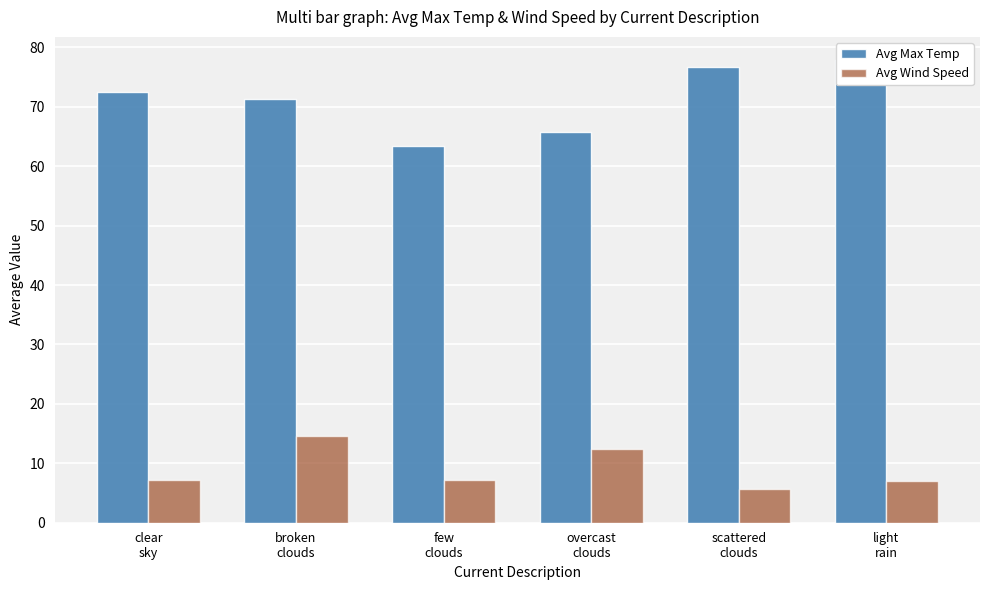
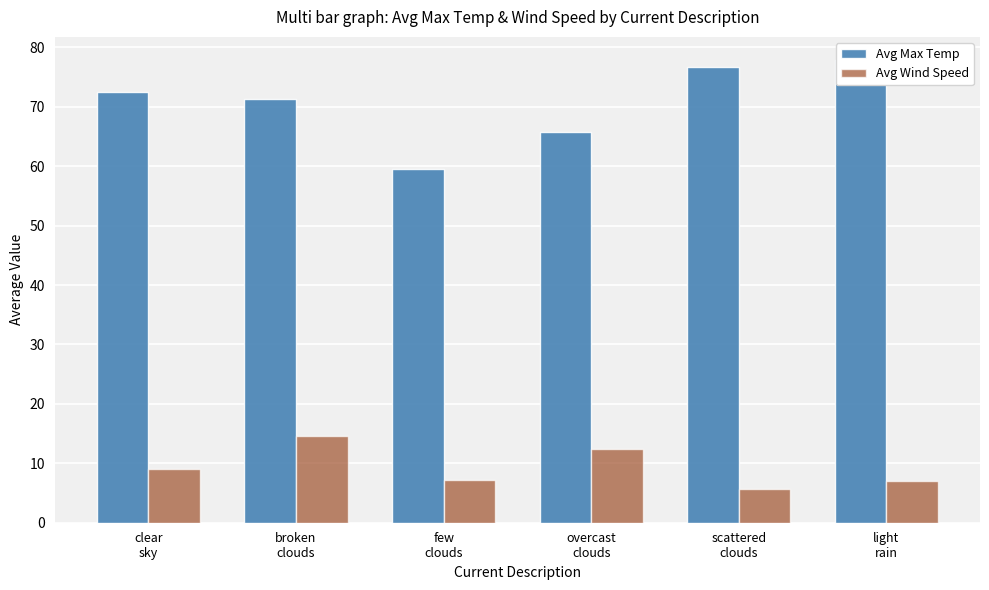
Avg Wind Speed, clear sky: 7 -> 9
Avg Max Temp, few clouds: 63 -> 60
